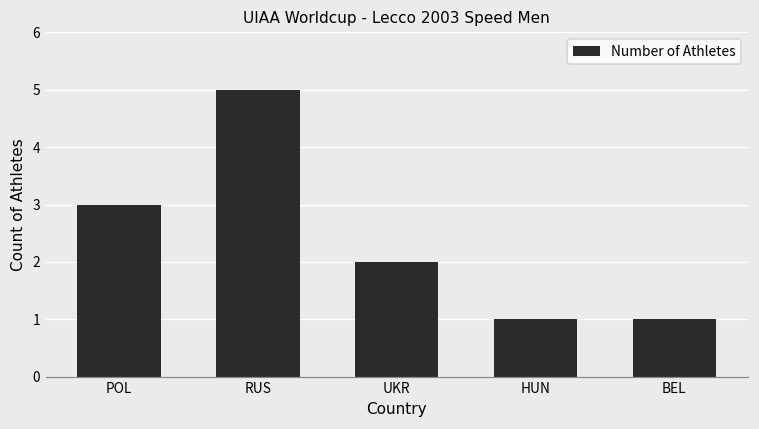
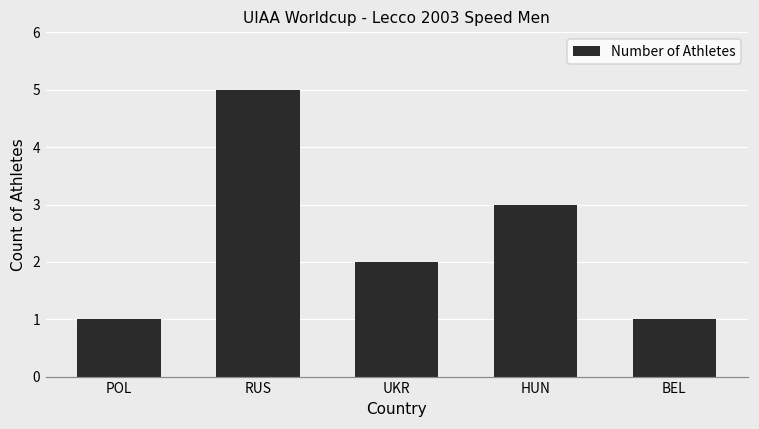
POL: 3 -> 1
HUN: 1 -> 3
